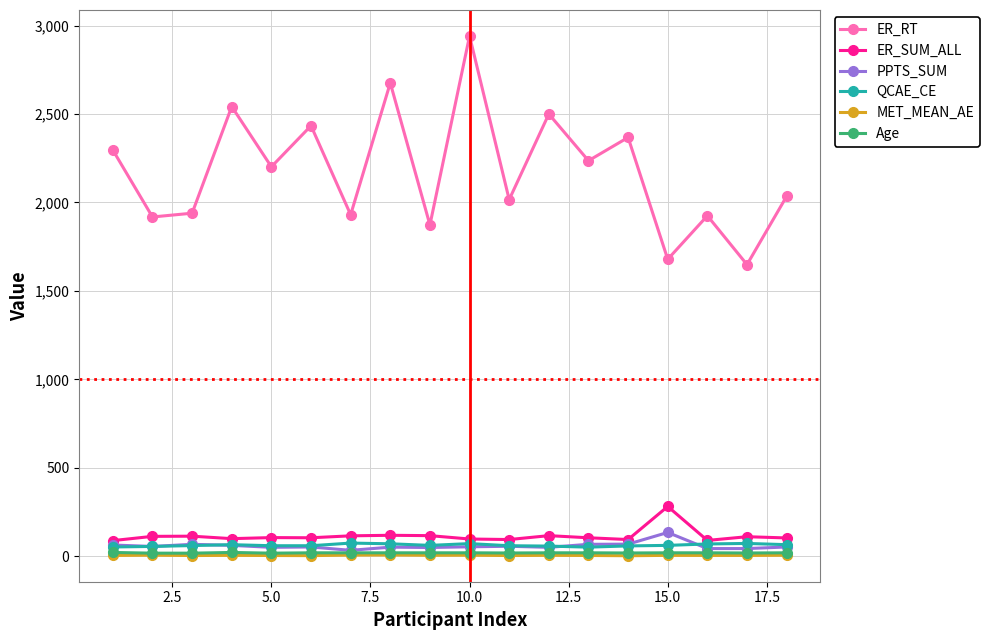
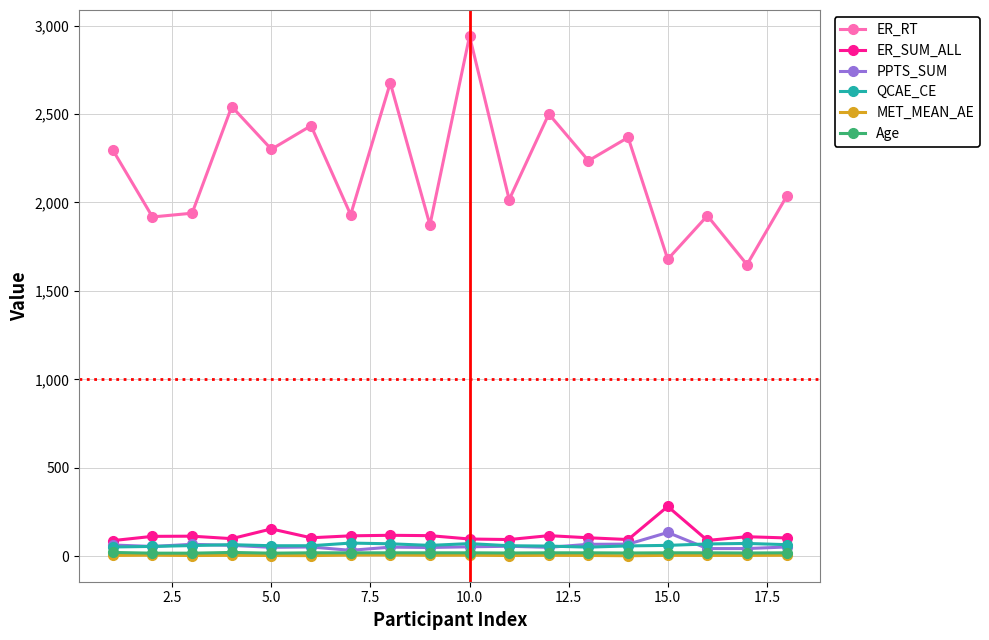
ER_RT, 5.0: 2,200 -> 2,300
ER_SUM_ALL, 5.0: 110 -> 160
